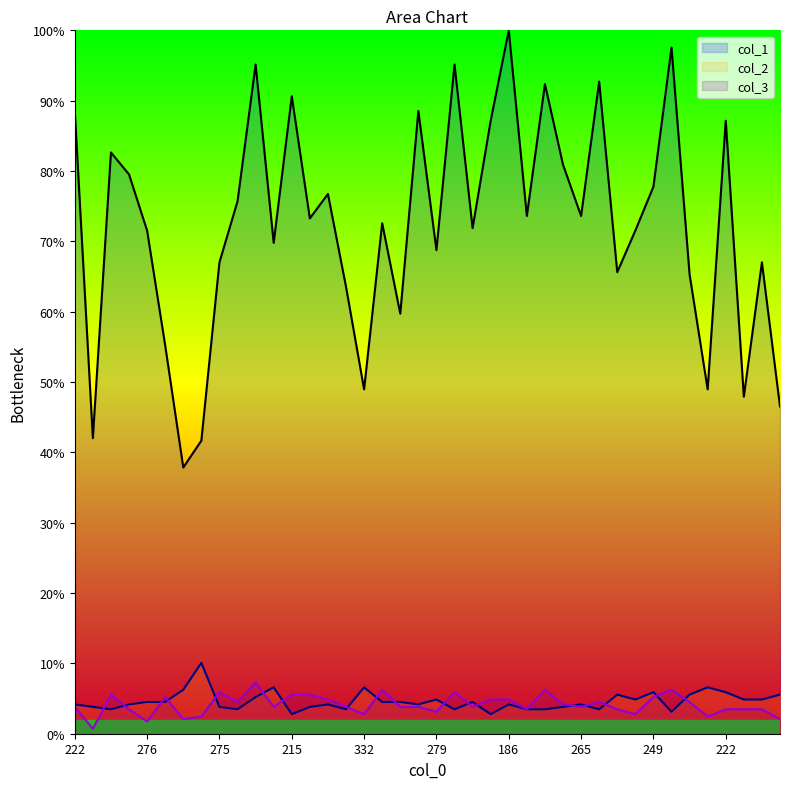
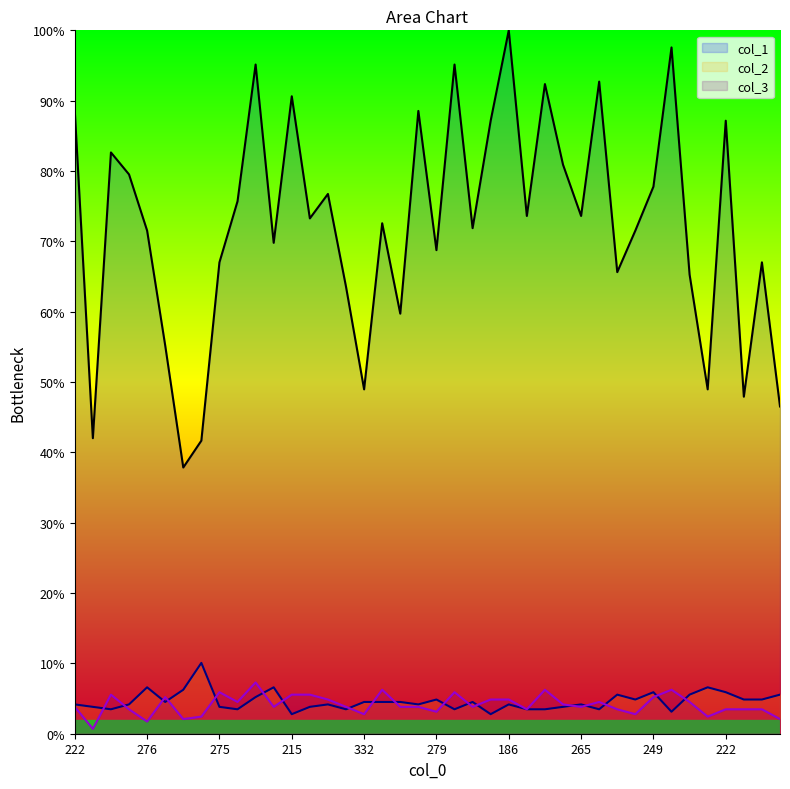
col_2, 276: 5% -> 7%
col_2, 332: 7% -> 5%
